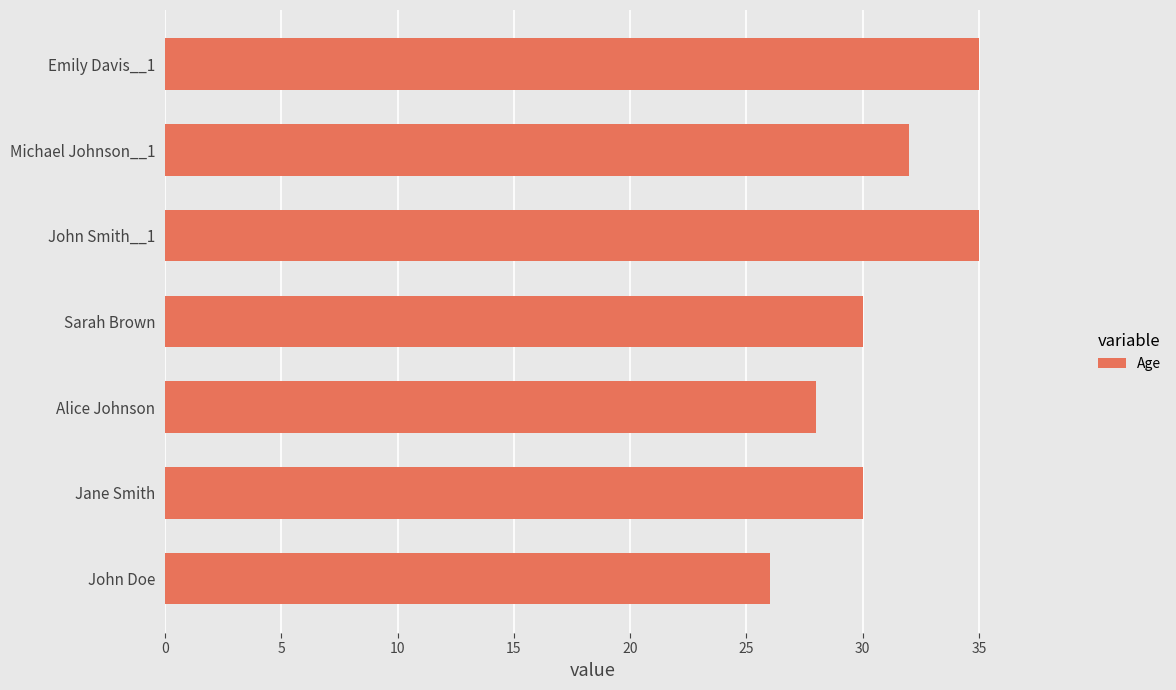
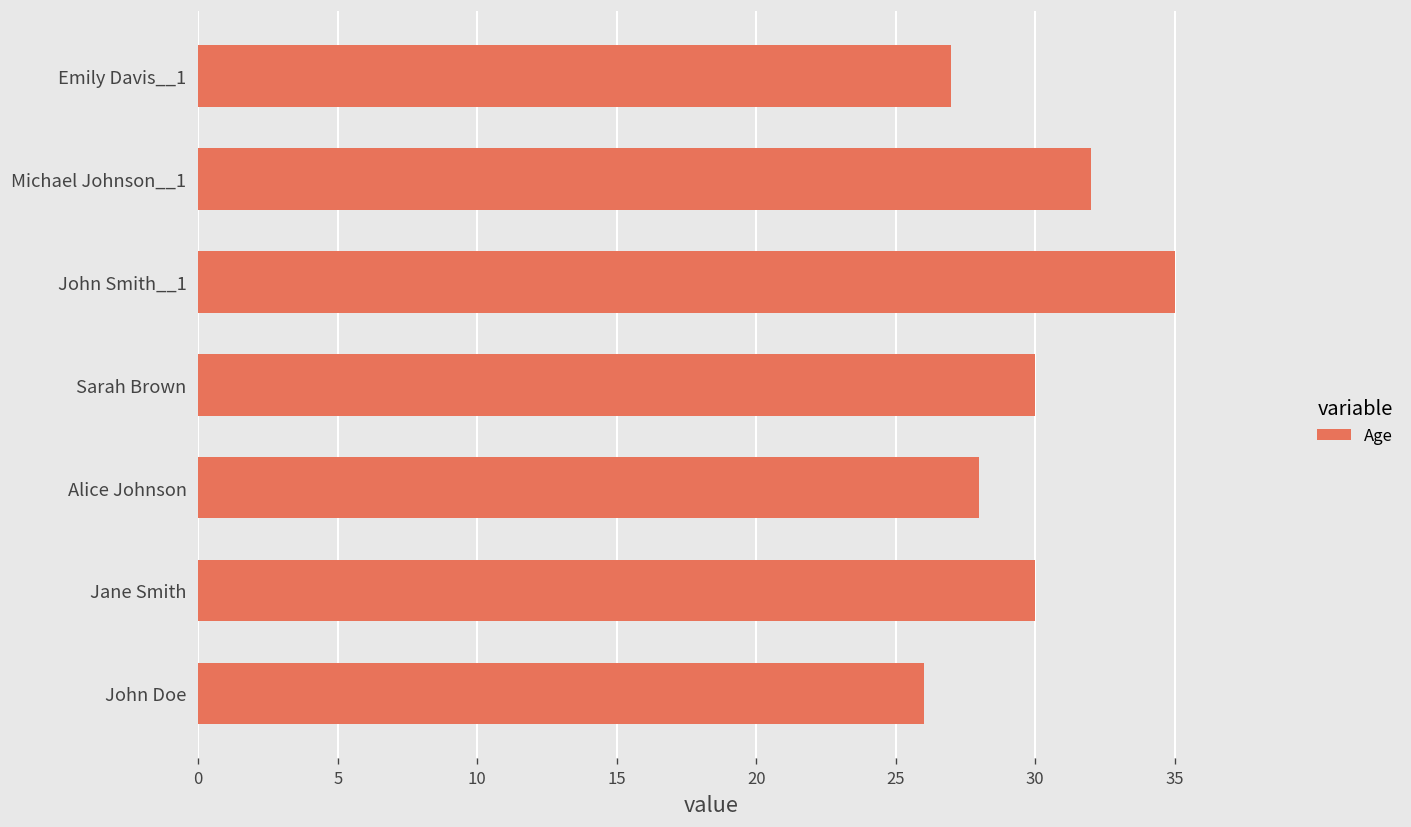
Emily Davis__1: 35 -> 27
